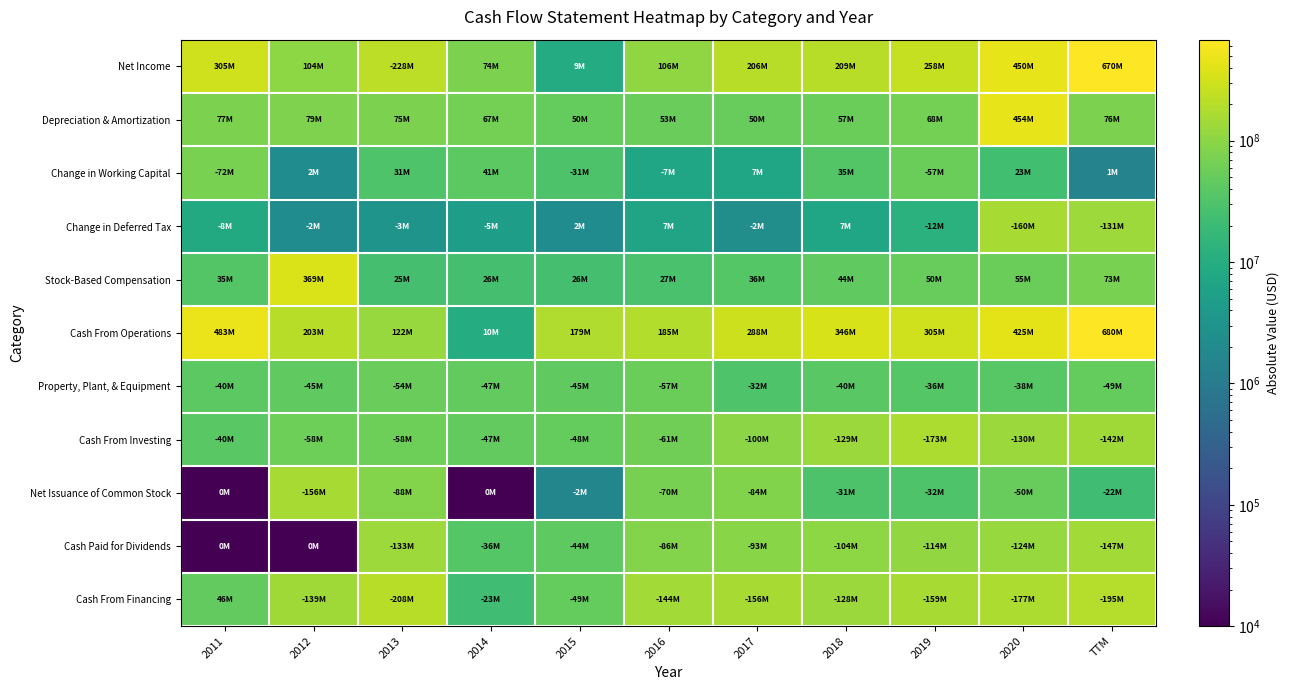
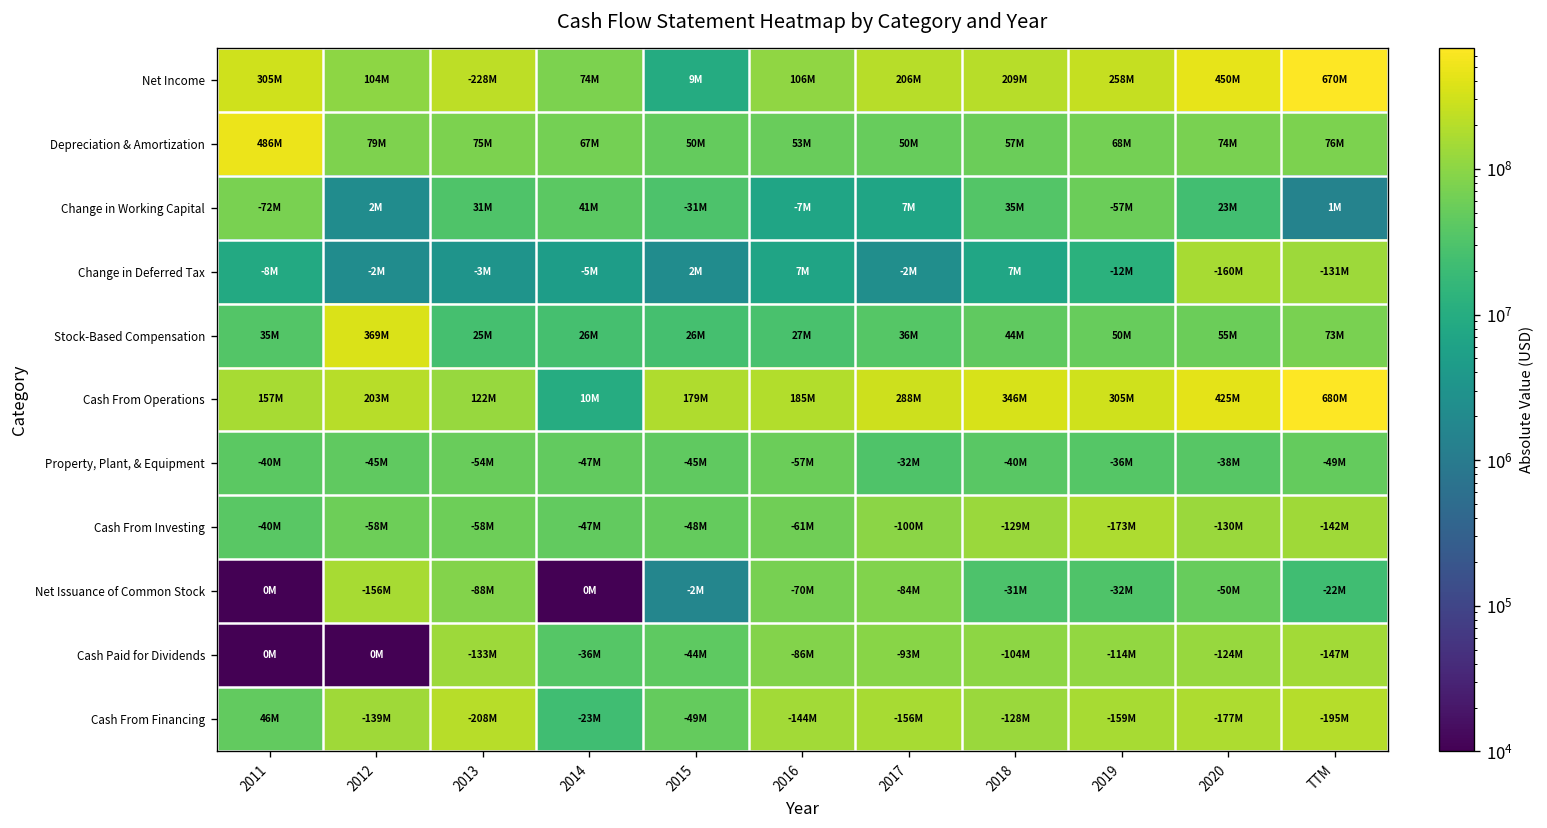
Depreciation & Amortization, 2011: 77M -> 486M
Depreciation & Amortization, 2020: 454M -> 74M
Cash From Operations, 2011: 483M -> 157M
